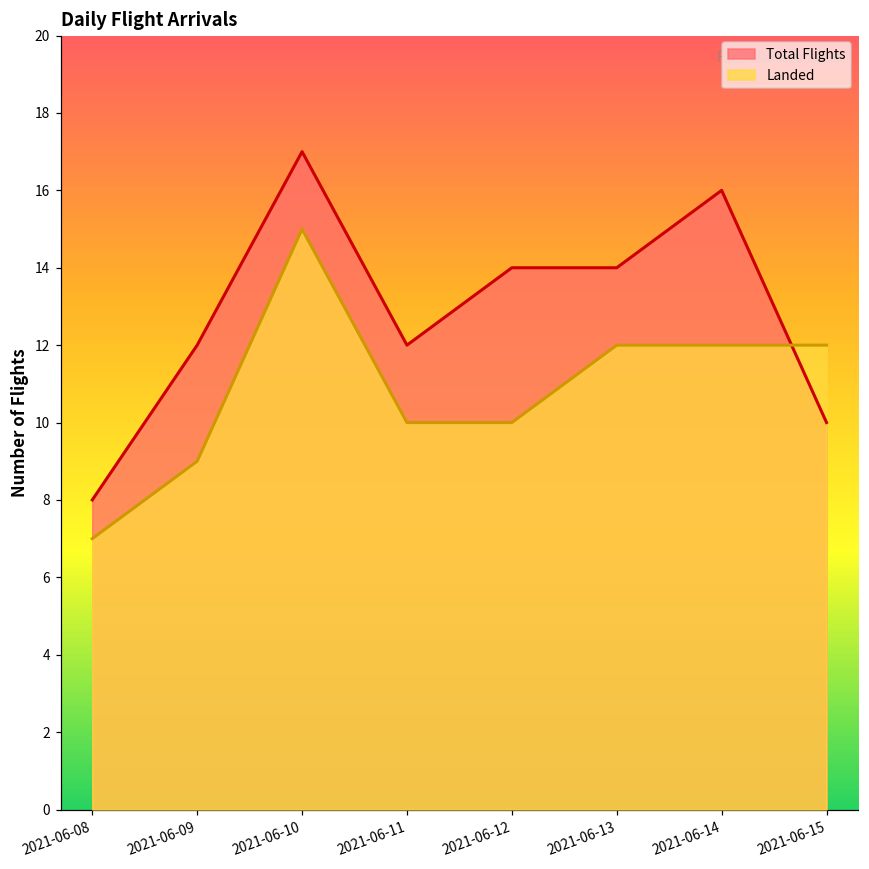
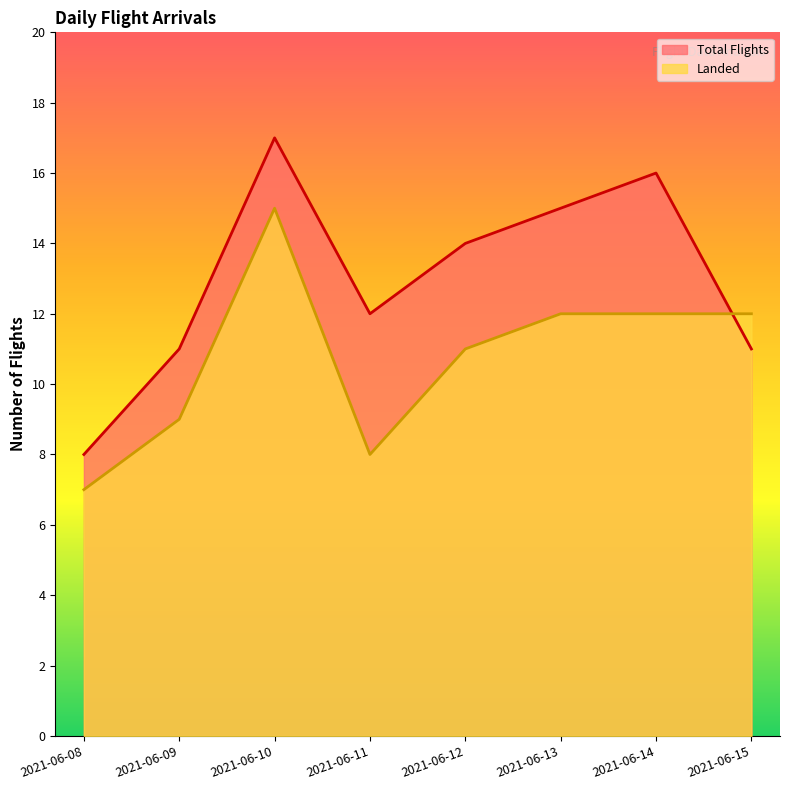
Total Flights, 2021-06-09: 12 -> 11
Landed, 2021-06-11: 10 -> 8
Landed, 2021-06-12: 10 -> 11
Total Flights, 2021-06-13: 14 -> 15
Total Flights, 2021-06-15: 10 -> 11
